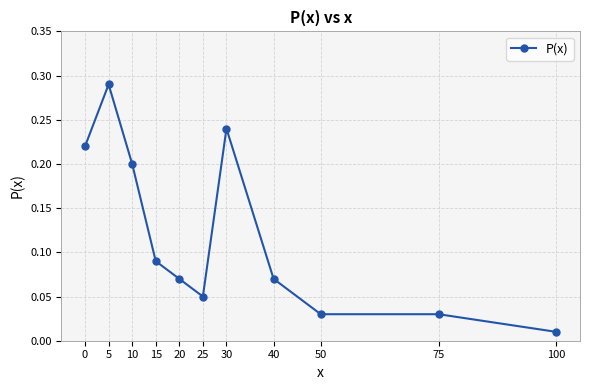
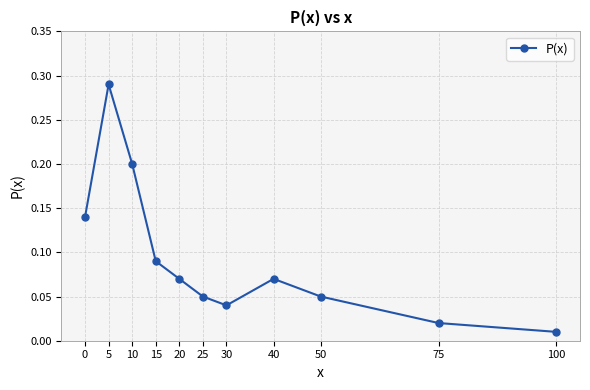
0: 0.22 -> 0.14
30: 0.24 -> 0.04
50: 0.03 -> 0.05
75: 0.03 -> 0.02
